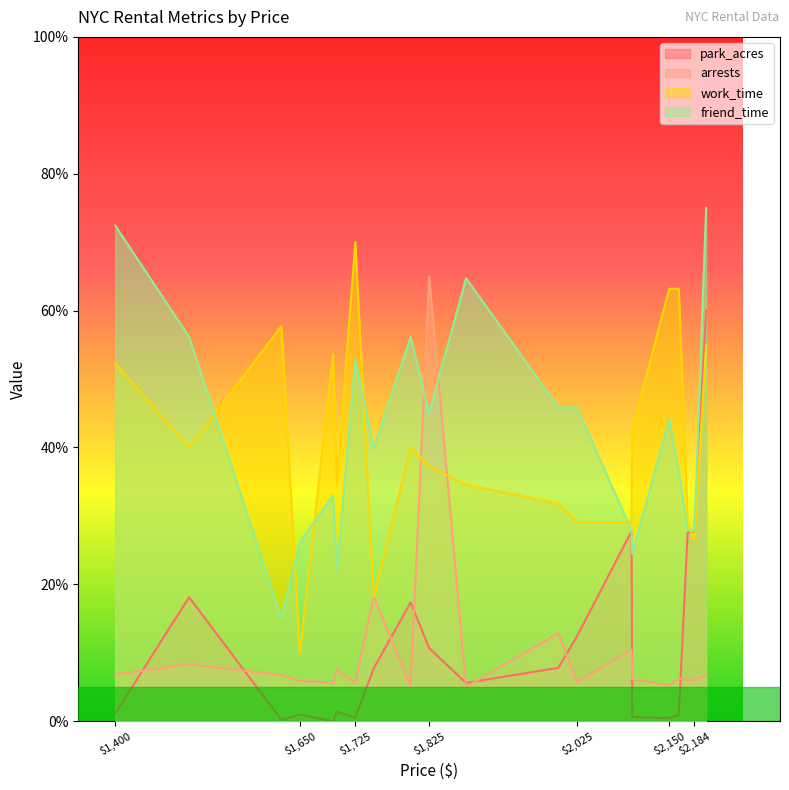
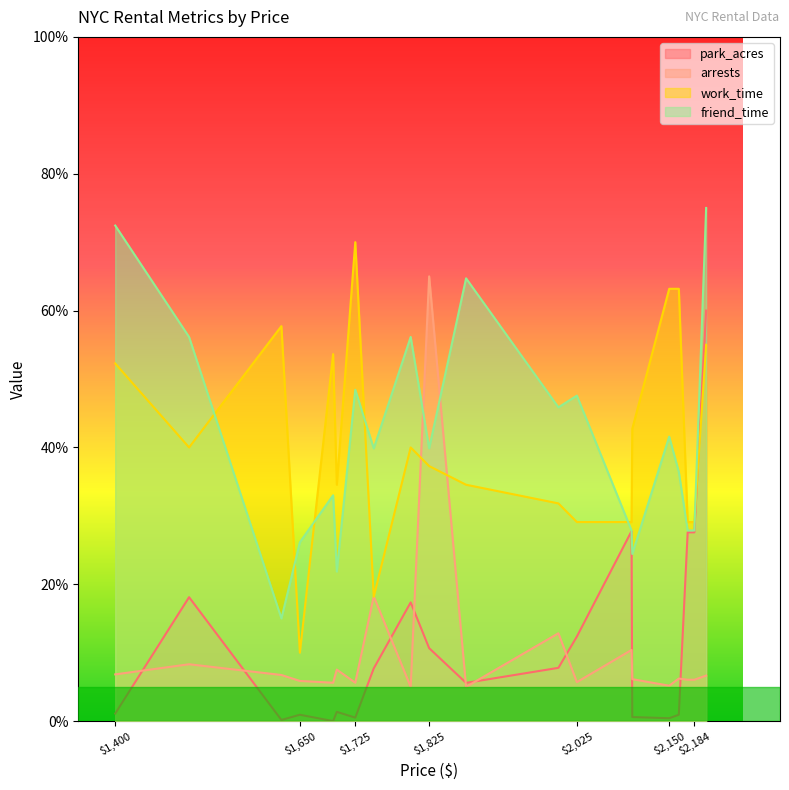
friend_time, $1,725: 53% -> 48%
friend_time, $1,825: 45% -> 40%
friend_time, $2,025: 46% -> 48%
friend_time, $2,150: 44% -> 42%
work_time, $2,184: 26% -> 29%
